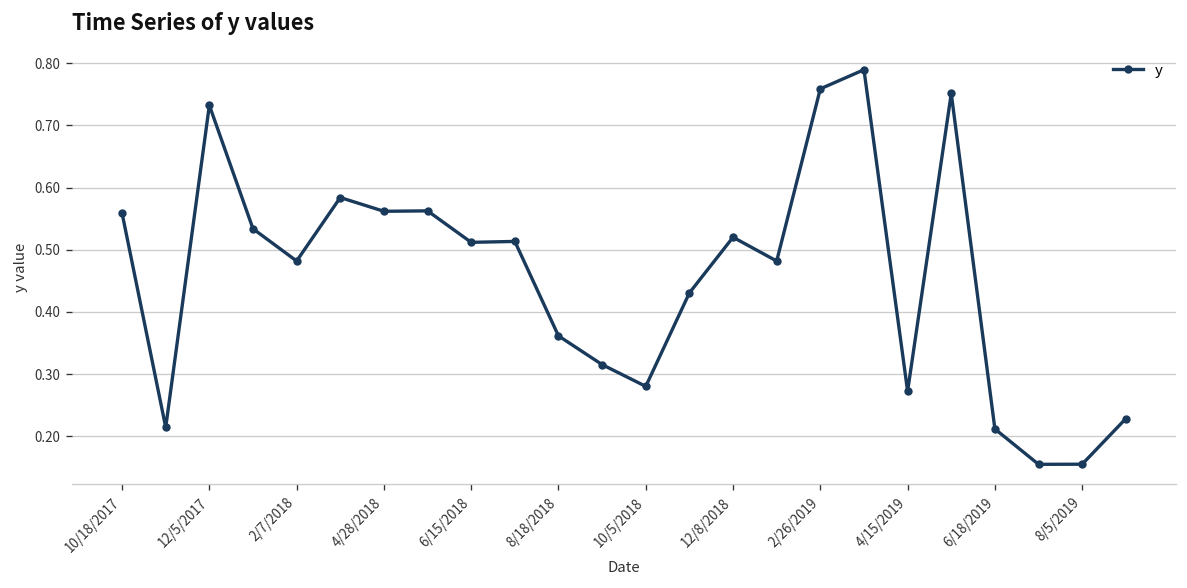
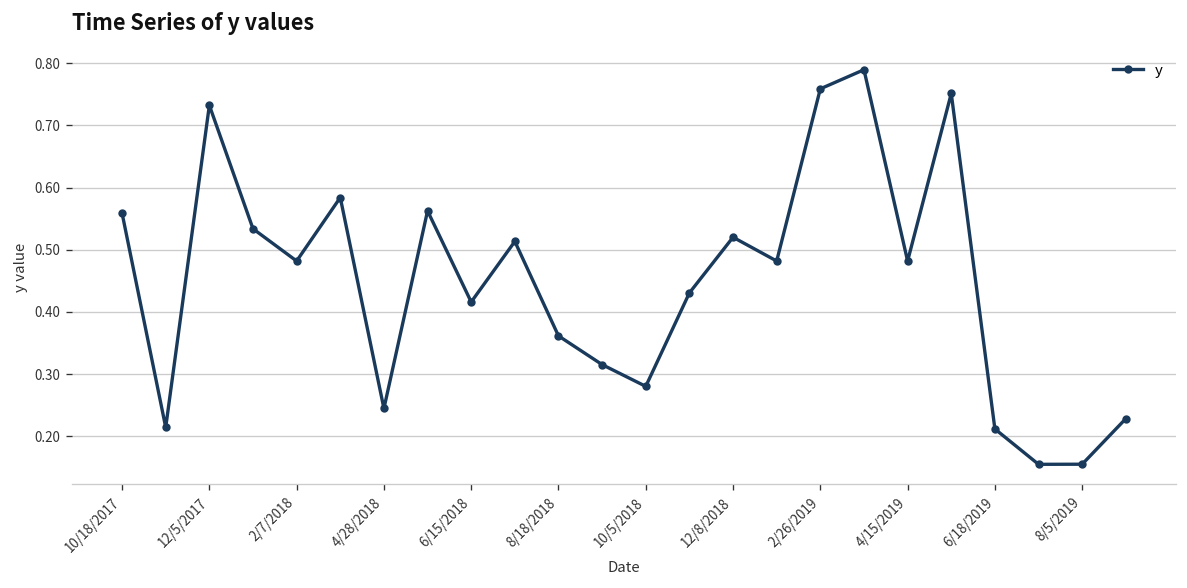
4/28/2018: 0.56 -> 0.24
6/15/2018: 0.51 -> 0.42
4/15/2019: 0.27 -> 0.48
